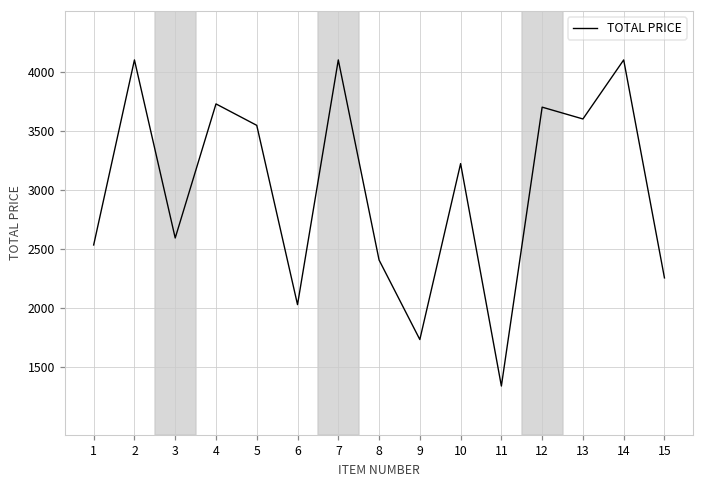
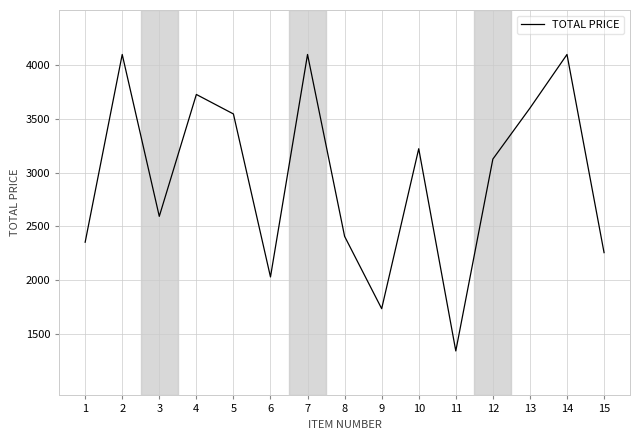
1: 2530 -> 2350
12: 3700 -> 3130
